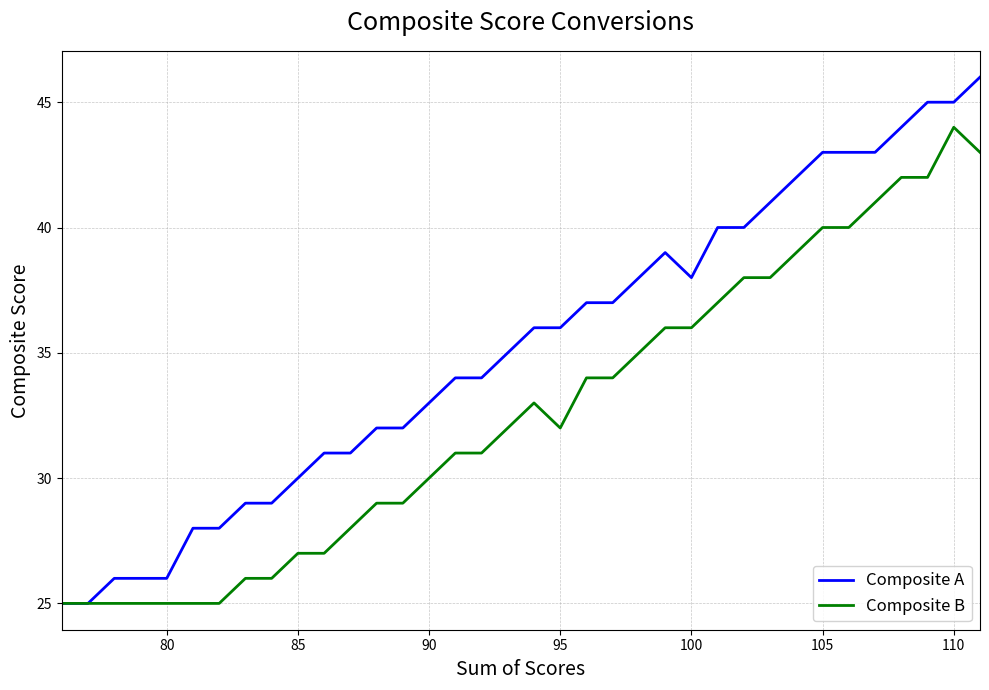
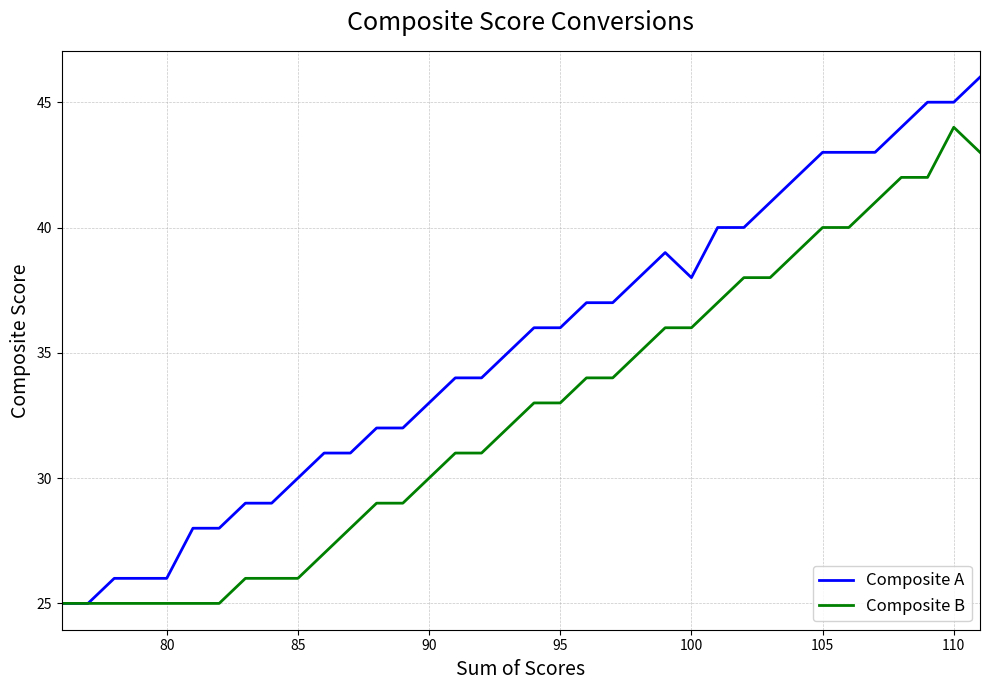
Composite B, 85: 27 -> 26
Composite B, 95: 32 -> 33
